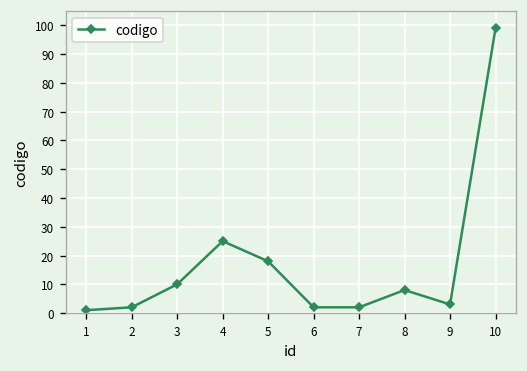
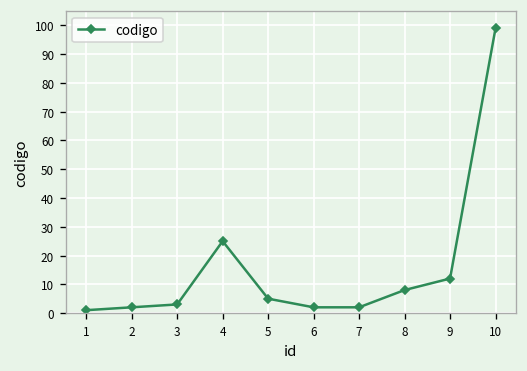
3: 10 -> 3
5: 18 -> 5
9: 3 -> 12
